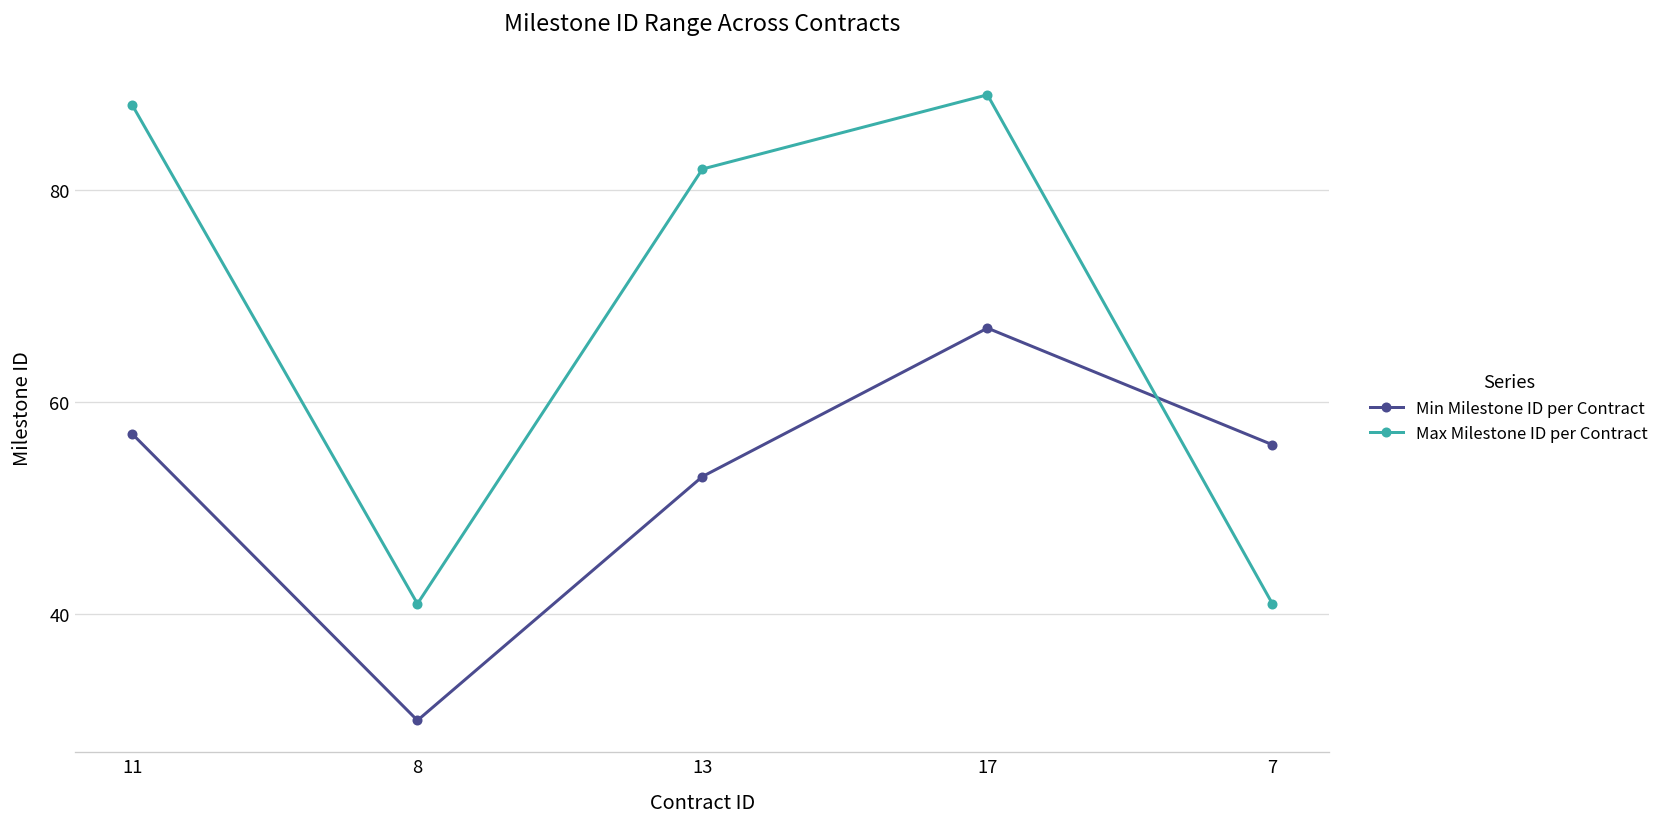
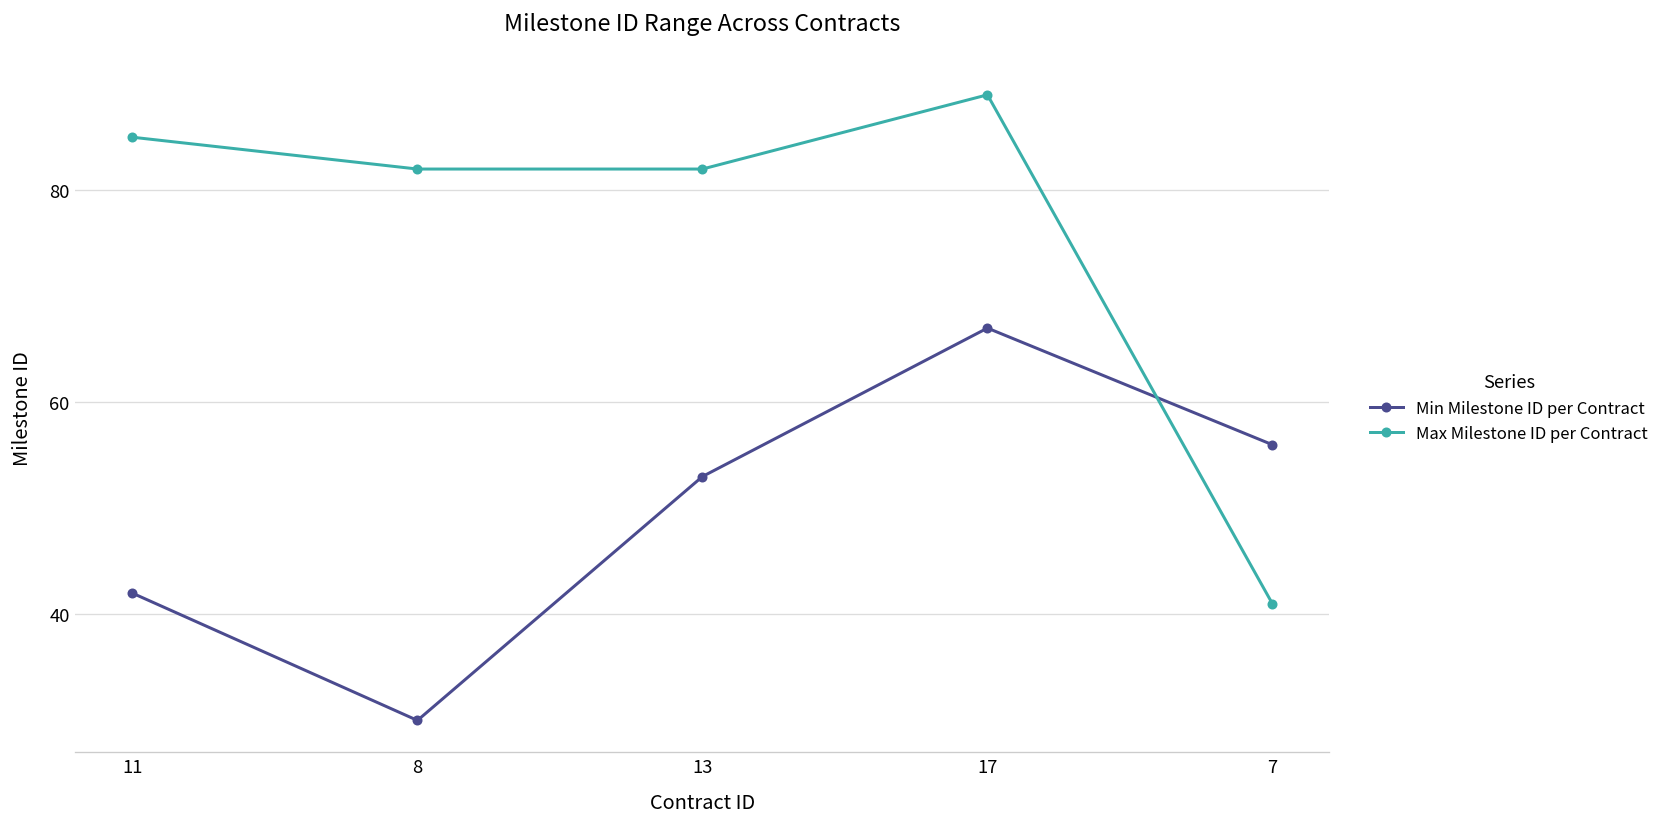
Min Milestone ID per Contract, 11: 57 -> 42
Max Milestone ID per Contract, 11: 88 -> 85
Max Milestone ID per Contract, 8: 41 -> 82
